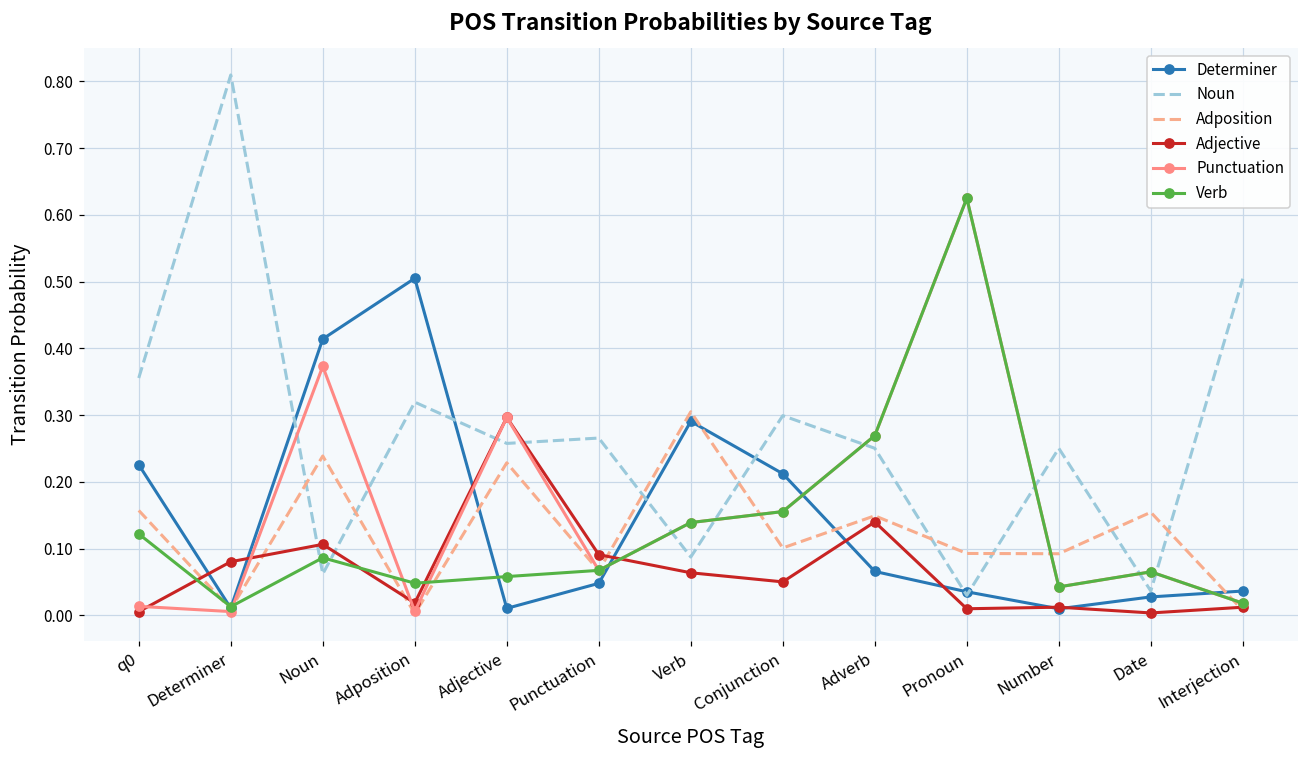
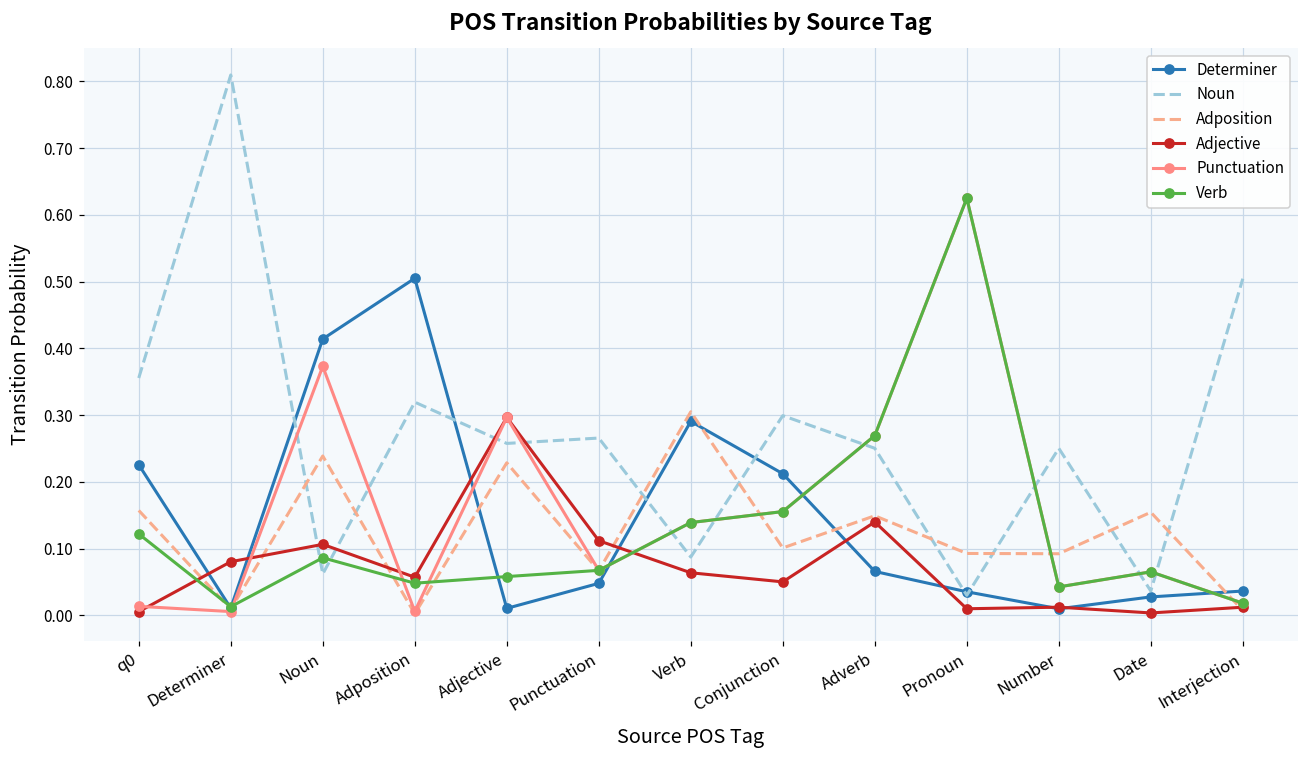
Adjective, Adposition: 0.02 -> 0.06
Adjective, Punctuation: 0.09 -> 0.11
